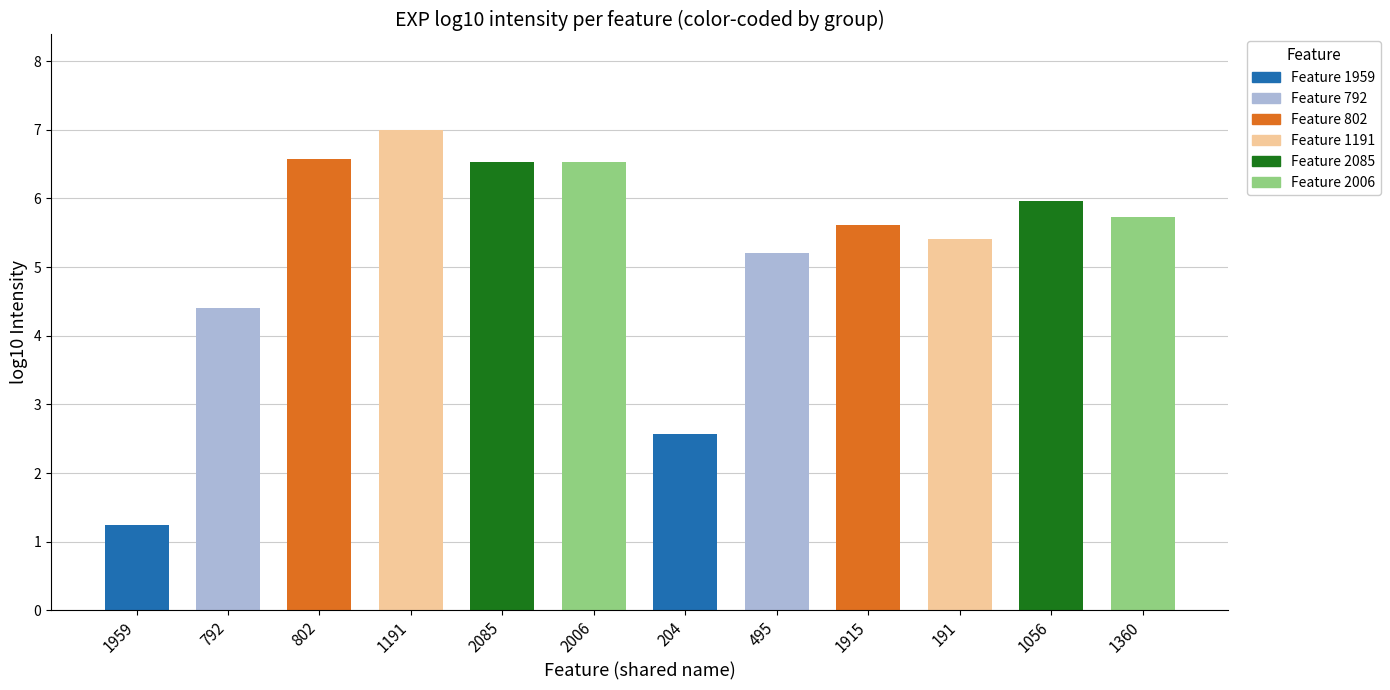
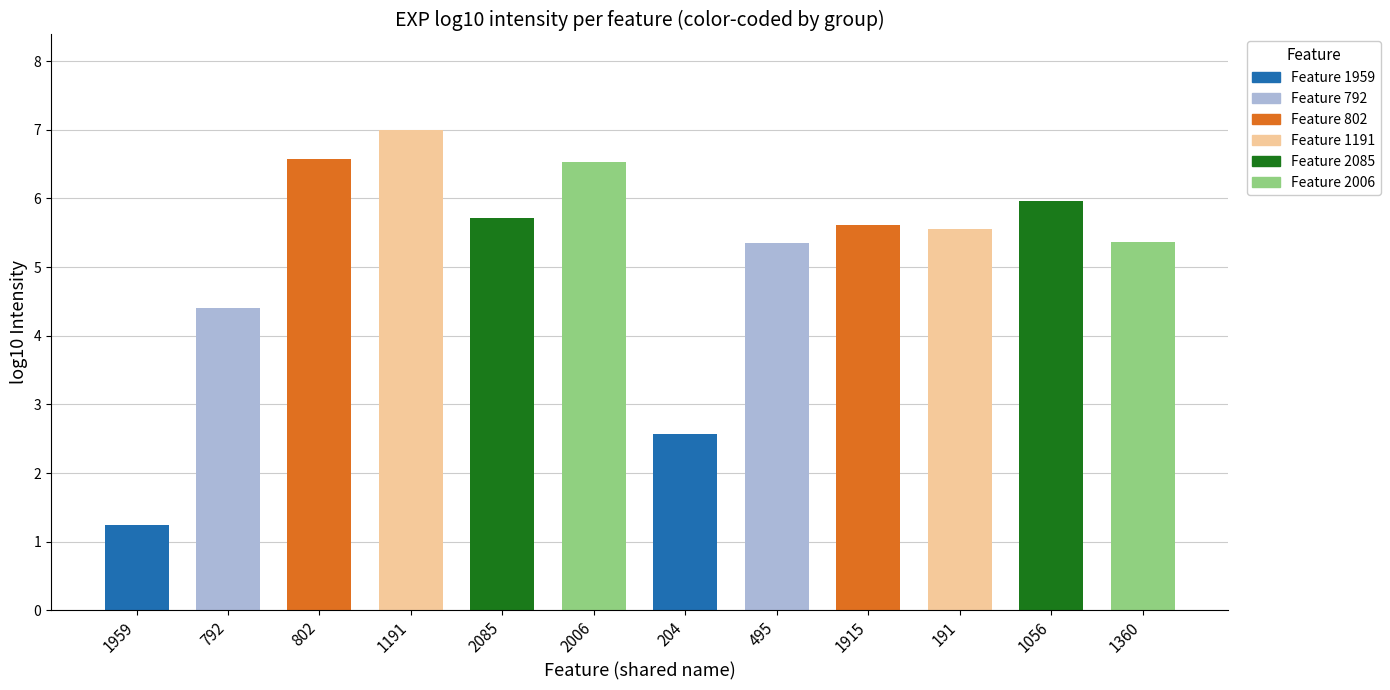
2085: 6.5 -> 5.7
495: 5.2 -> 5.4
191: 5.4 -> 5.6
1360: 5.7 -> 5.4
